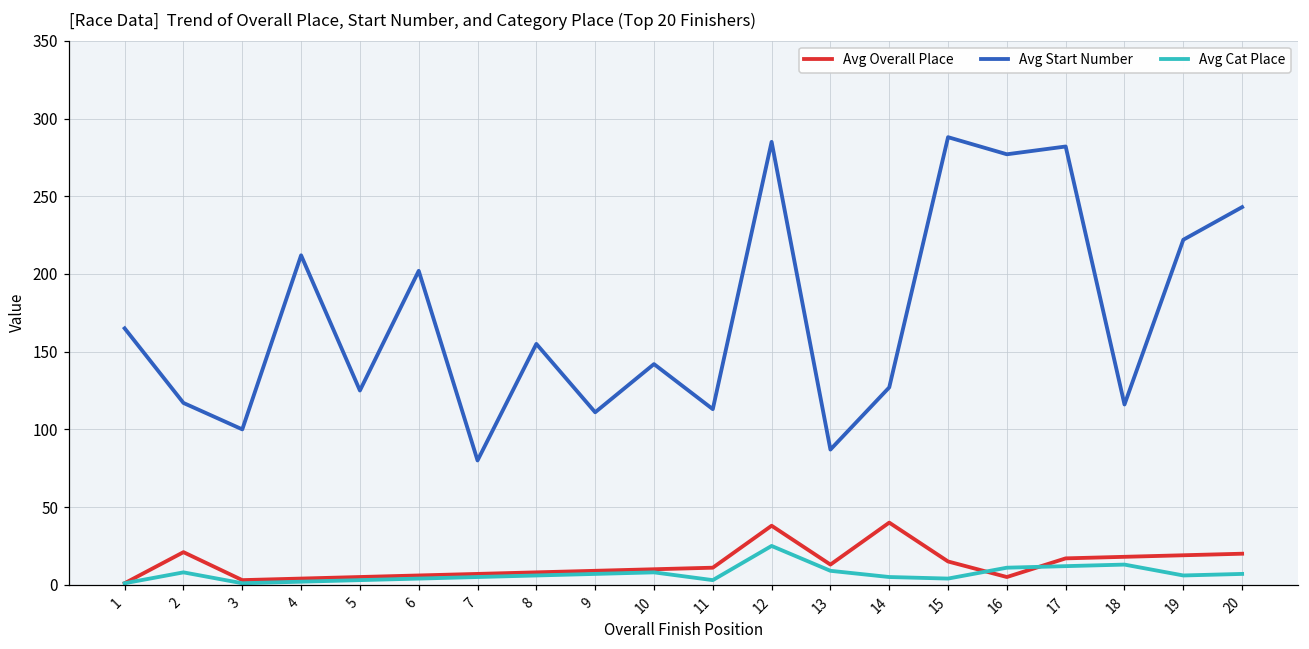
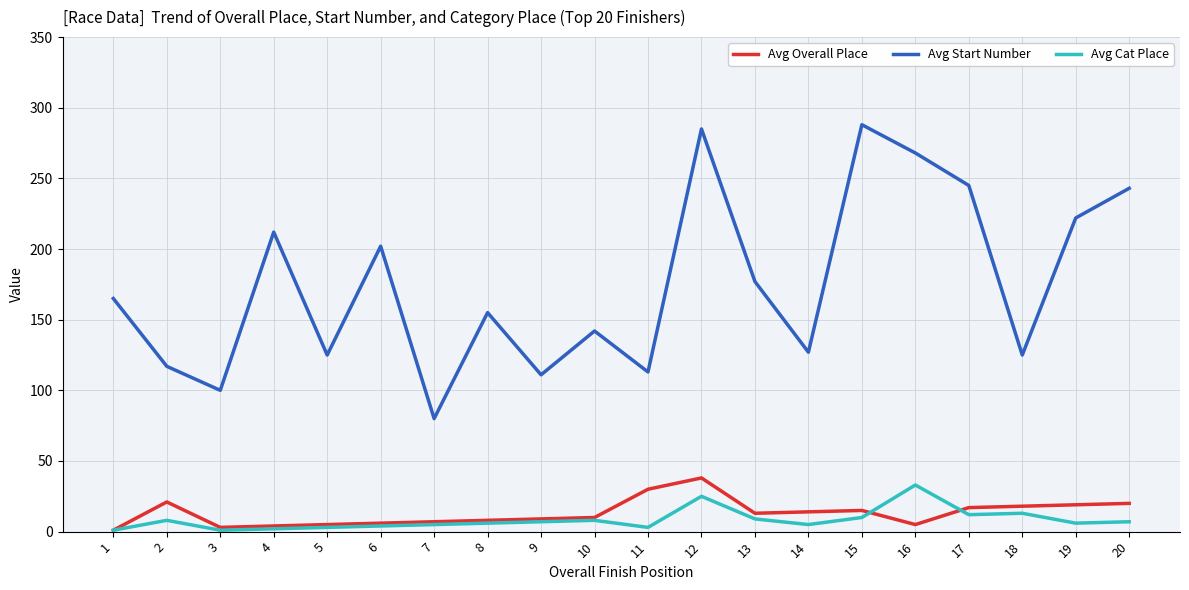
Avg Overall Place, 11: 11 -> 30
Avg Start Number, 13: 87 -> 177
Avg Overall Place, 14: 40 -> 14
Avg Cat Place, 15: 4 -> 10
Avg Start Number, 16: 277 -> 268
Avg Cat Place, 16: 11 -> 33
Avg Start Number, 17: 282 -> 245
Avg Start Number, 18: 116 -> 125
